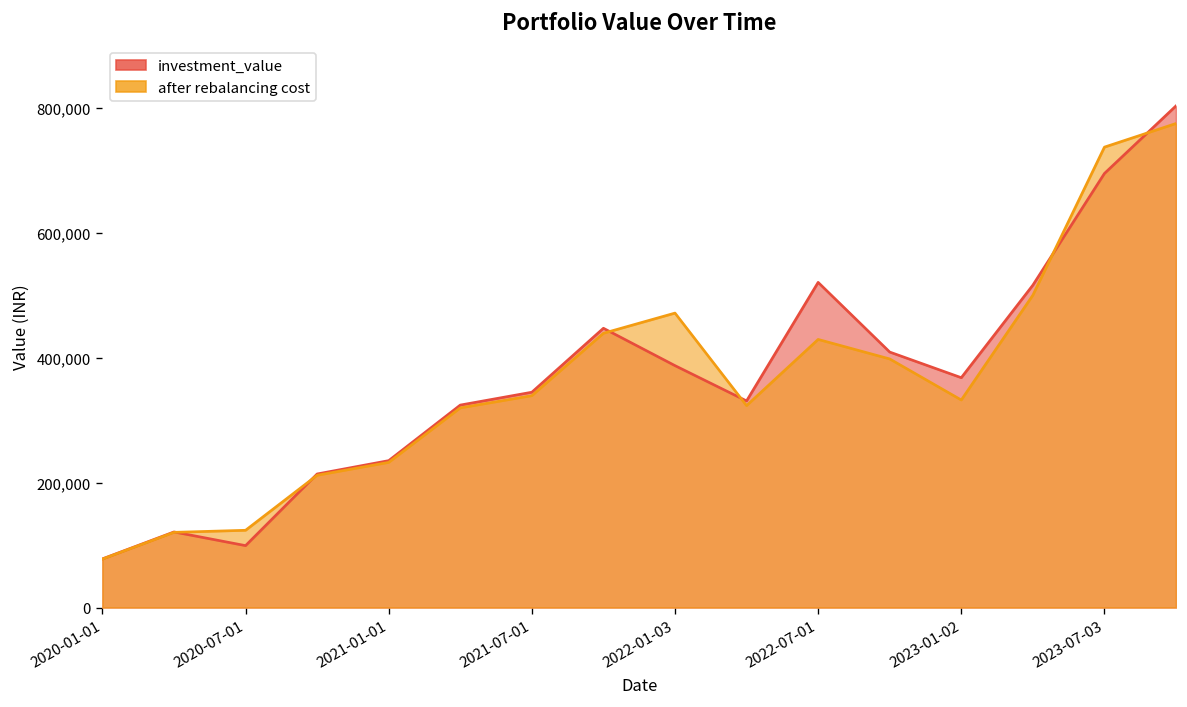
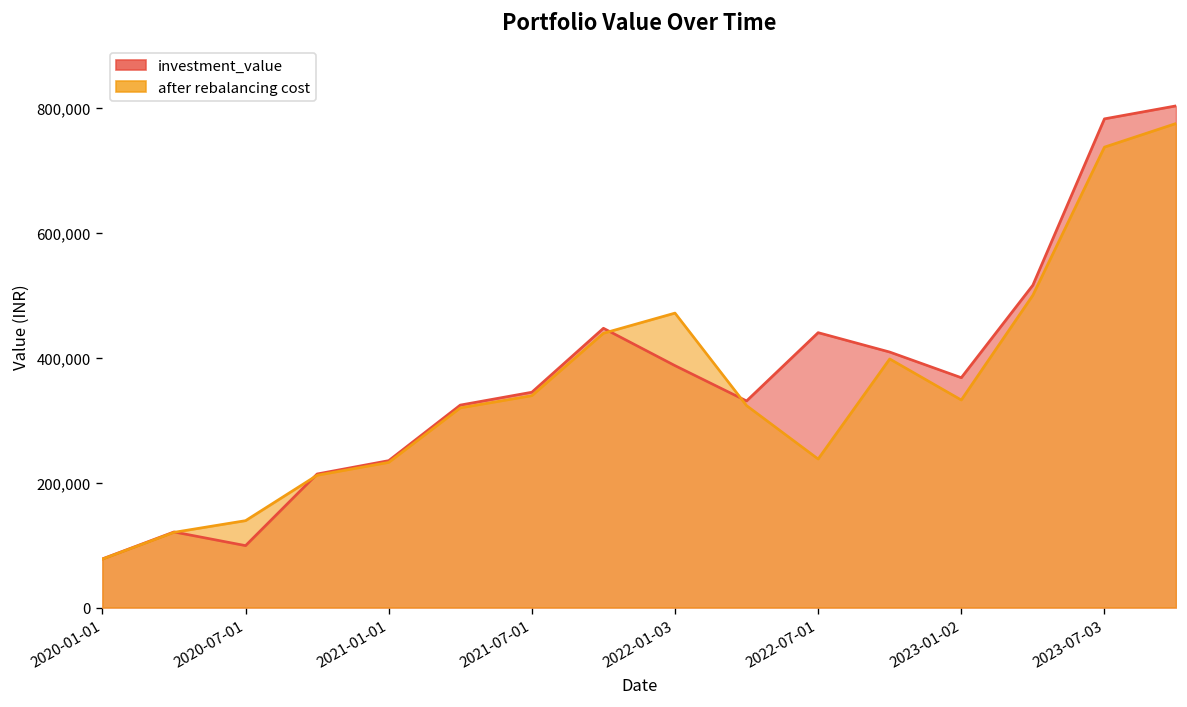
after rebalancing cost, 2020-07-01: 120,000 -> 140,000
investment_value, 2022-07-01: 520,000 -> 440,000
after rebalancing cost, 2022-07-01: 430,000 -> 240,000
investment_value, 2023-07-03: 700,000 -> 780,000
